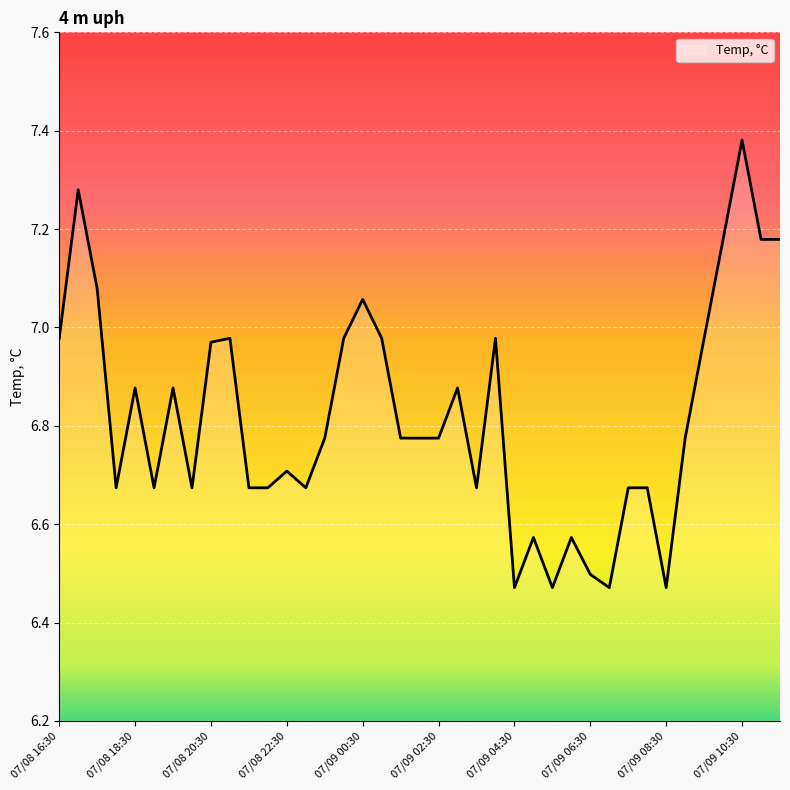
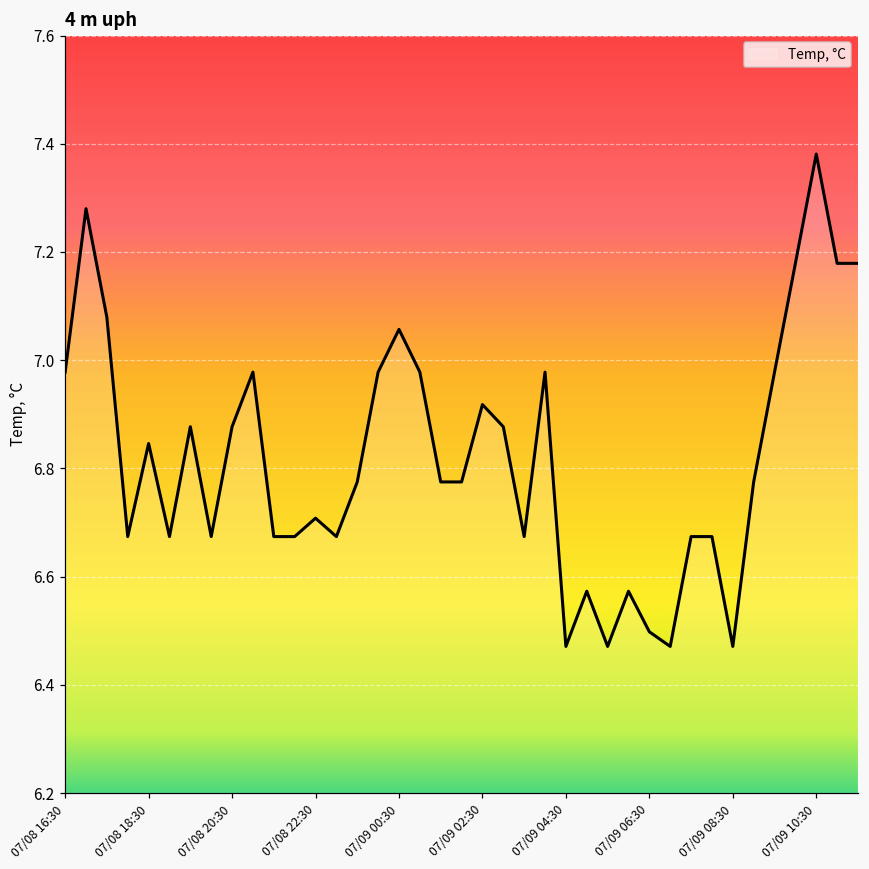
07/08 18:30: 6.88 -> 6.85
07/08 20:30: 6.97 -> 6.88
07/09 02:30: 6.78 -> 6.92
